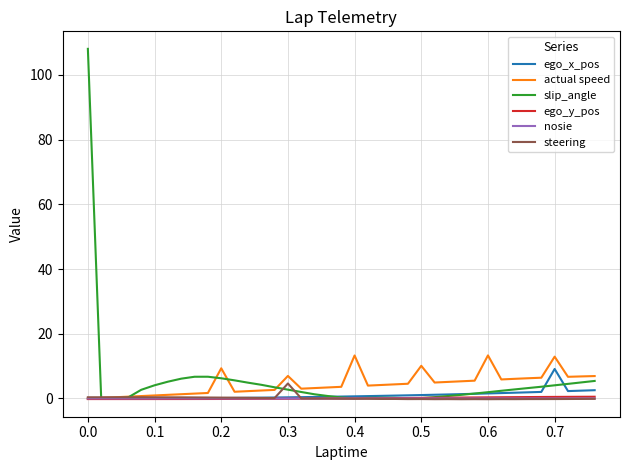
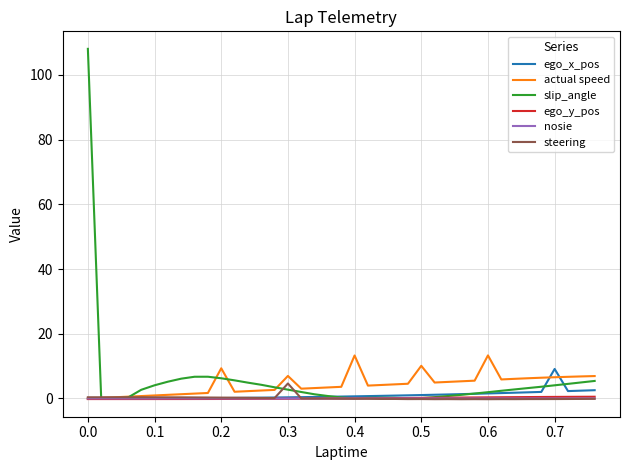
actual speed, 0.7: 13 -> 7
